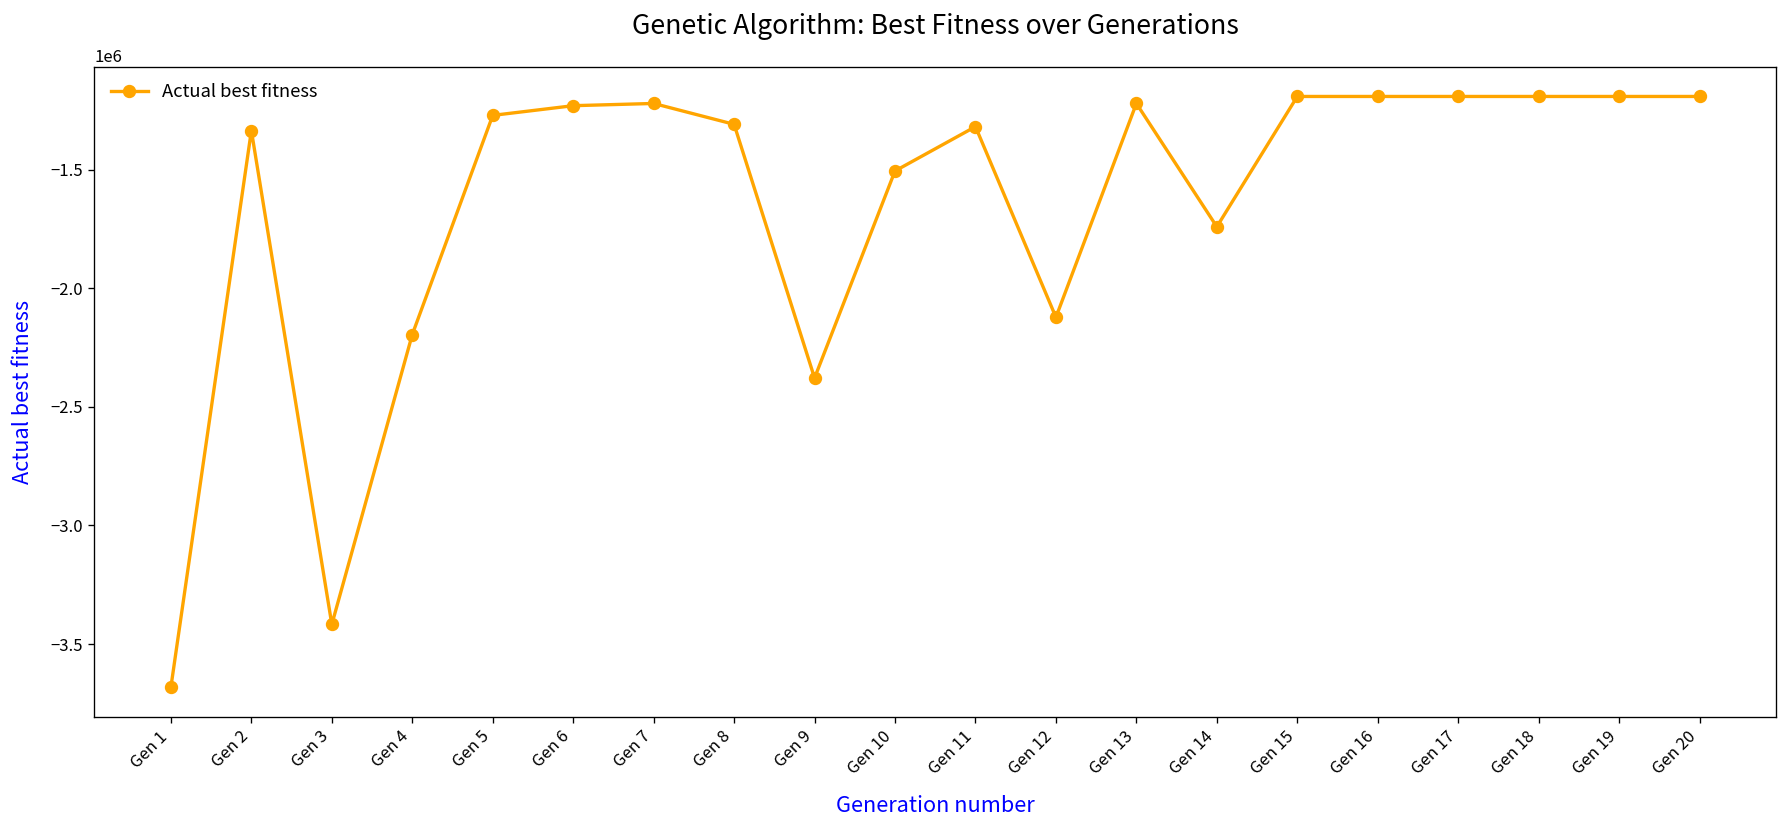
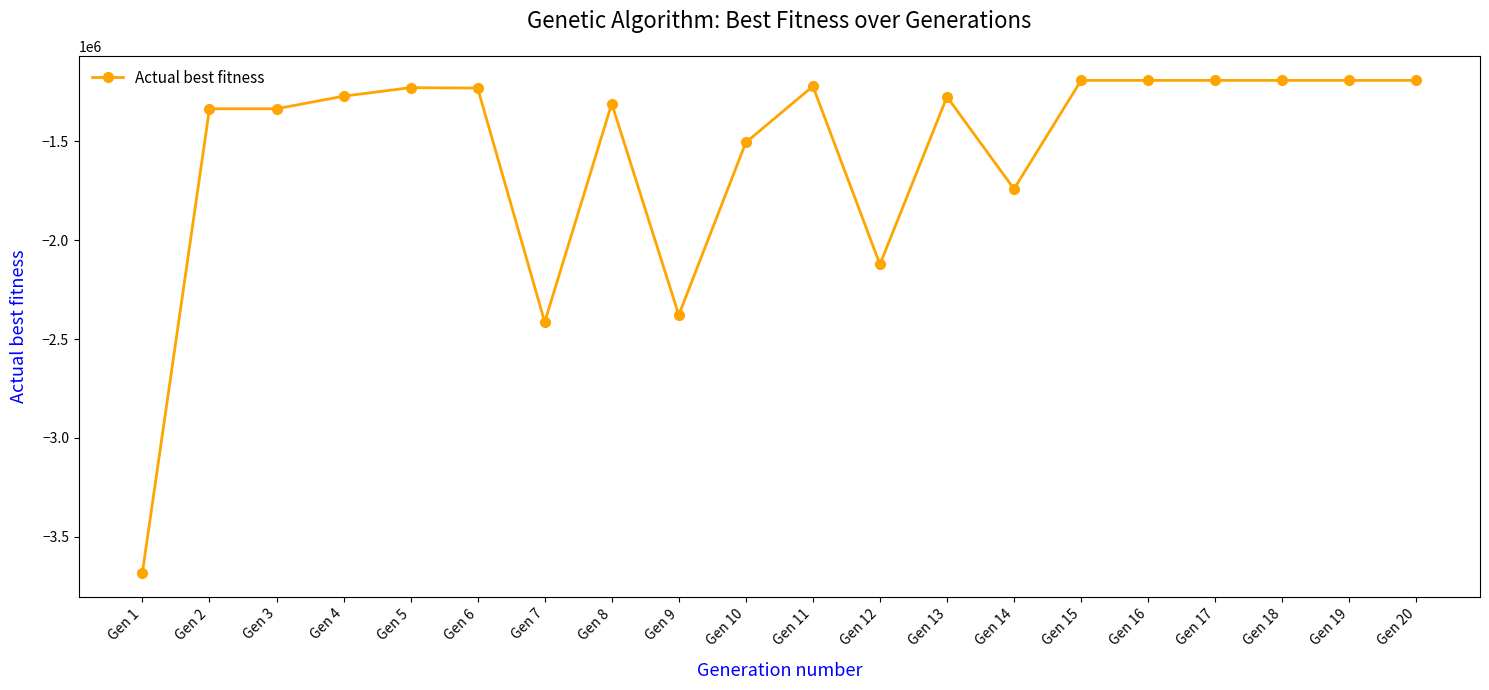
Gen 3: -3420000 -> -1340000
Gen 4: -2200000 -> -1270000
Gen 5: -1270000 -> -1230000
Gen 7: -1220000 -> -2410000
Gen 11: -1320000 -> -1220000
Gen 13: -1220000 -> -1270000
